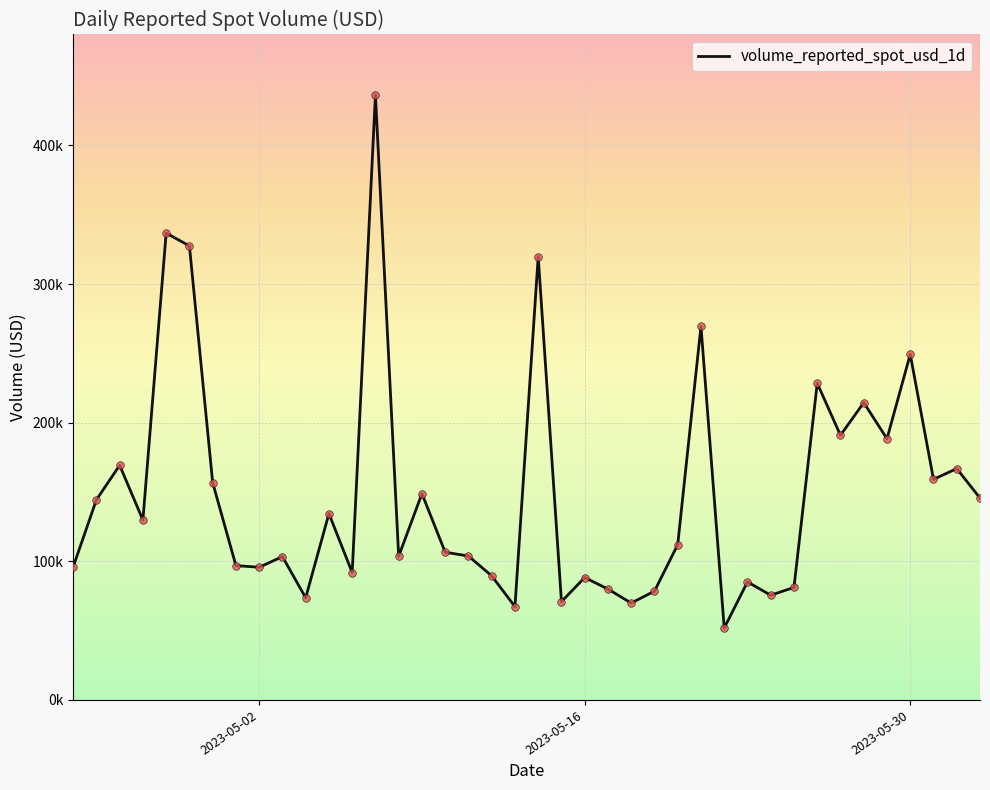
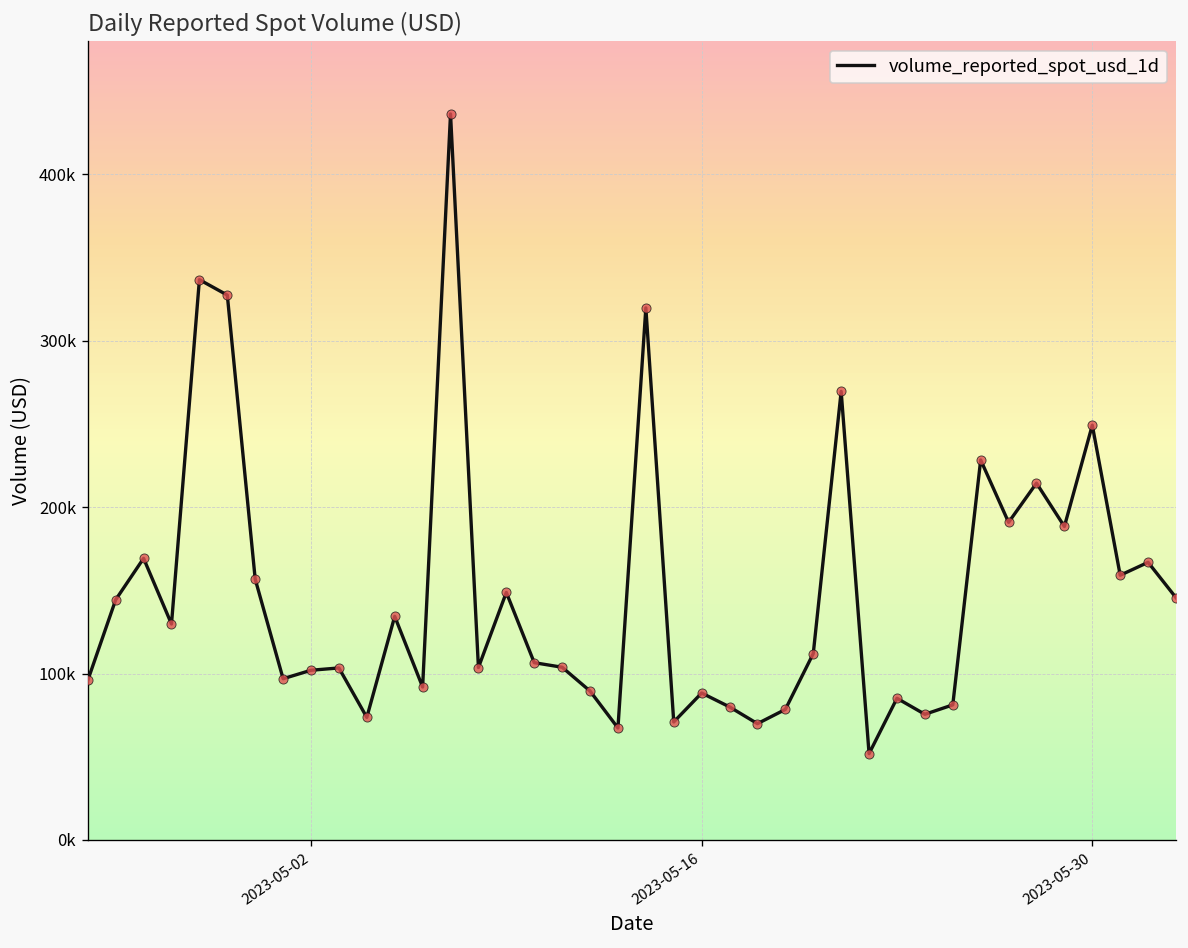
2023-05-02: 96000 -> 102000
